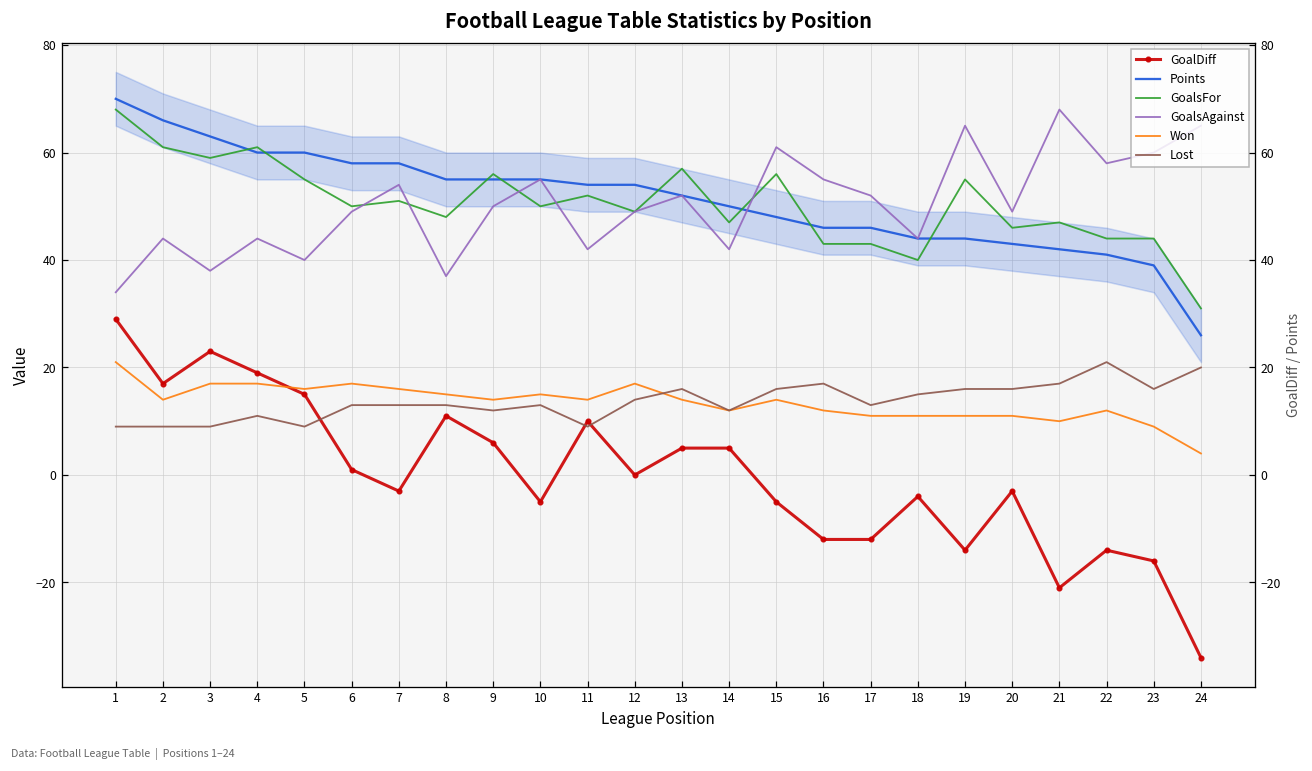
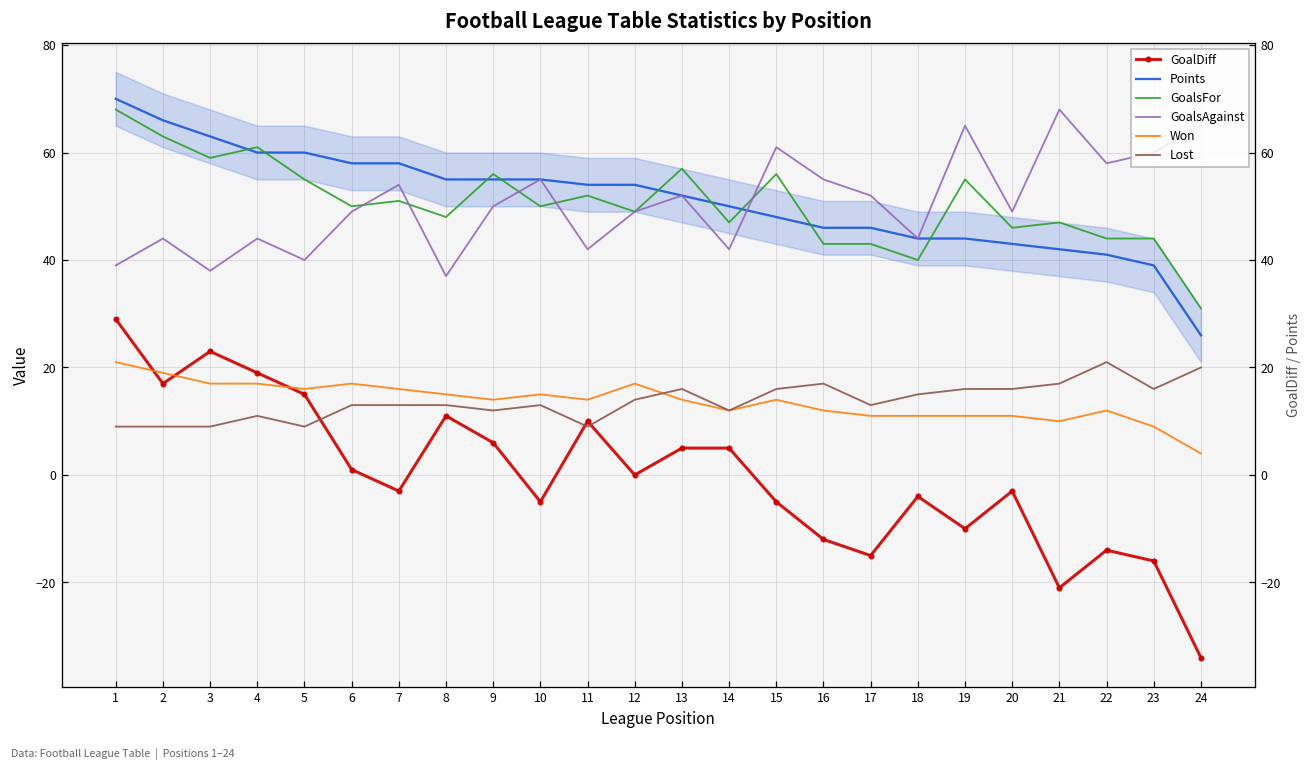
GoalsAgainst, 1: 34 -> 39
GoalsFor, 2: 61 -> 63
Won, 2: 14 -> 19
GoalDiff, 17: -12 -> -15
GoalDiff, 19: -14 -> -10
